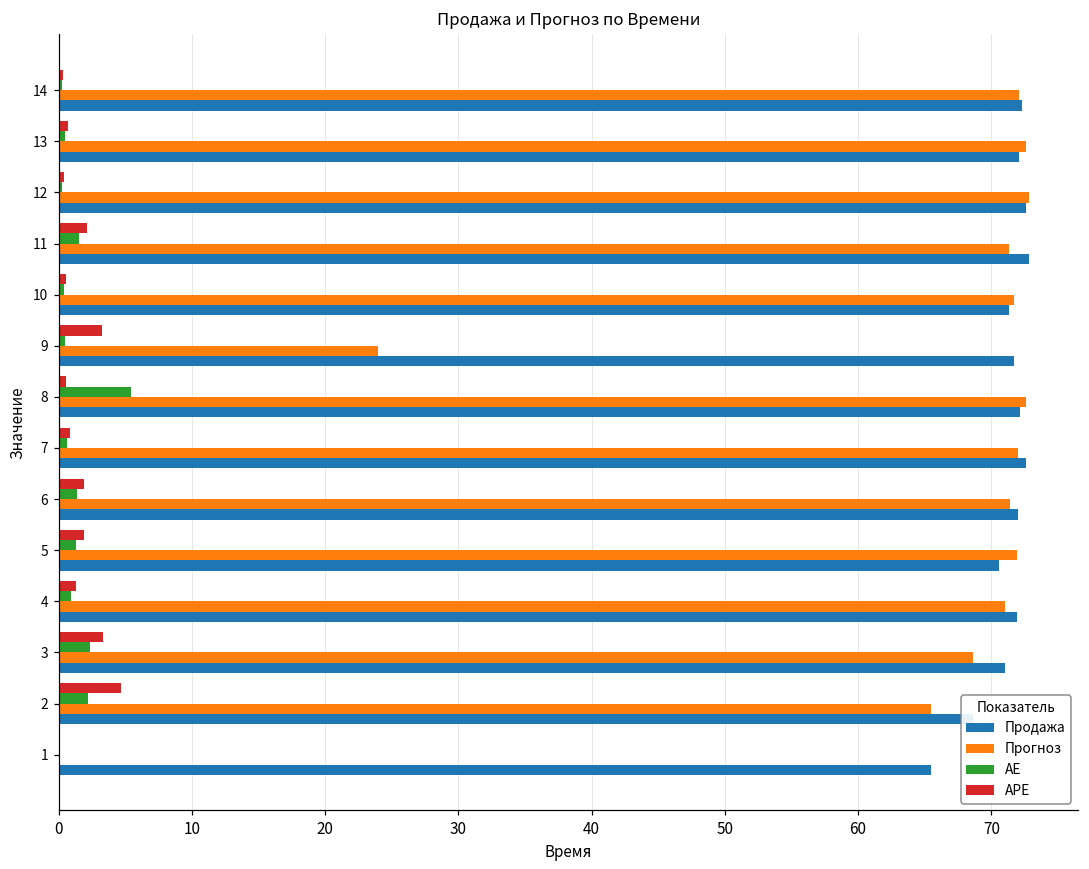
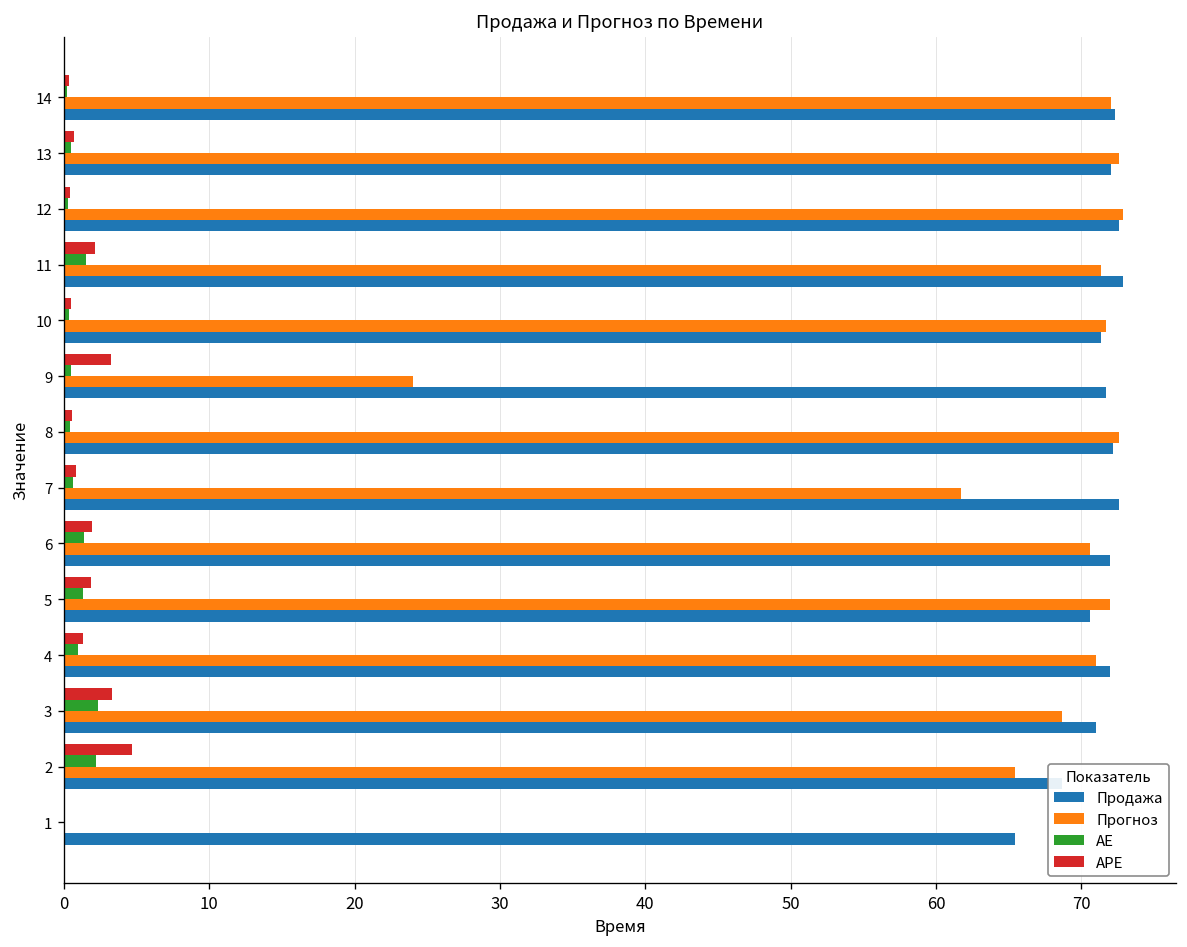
AE, 8: 5.4 -> 0.4
Прогноз, 7: 72.0 -> 61.7
Прогноз, 6: 71.4 -> 70.6
